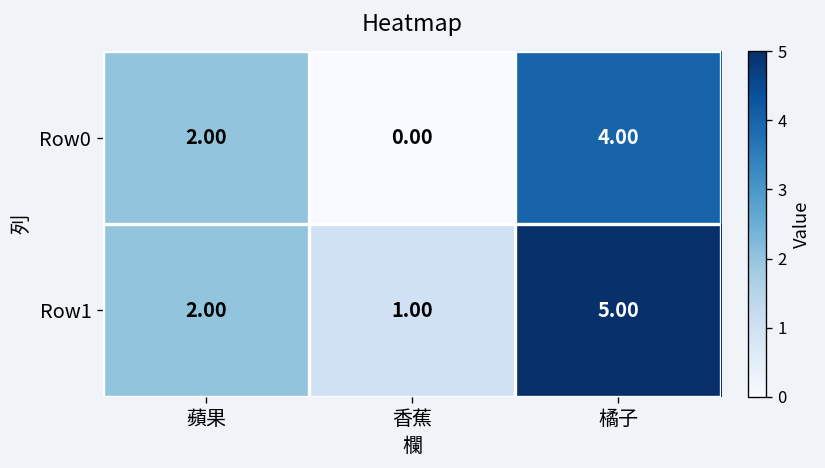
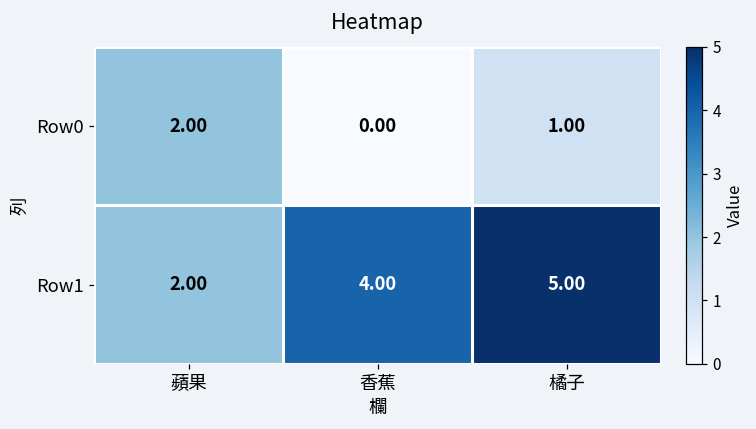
Row0, 橘子: 4.00 -> 1.00
Row1, 香蕉: 1.00 -> 4.00
